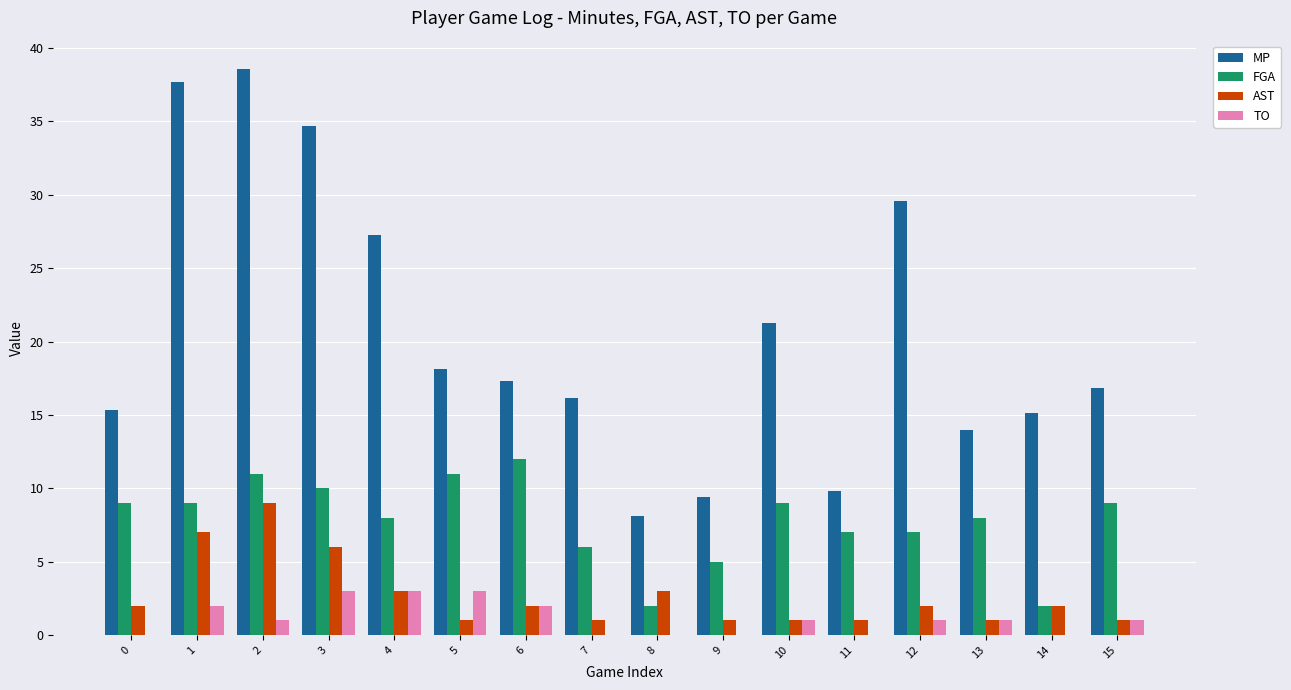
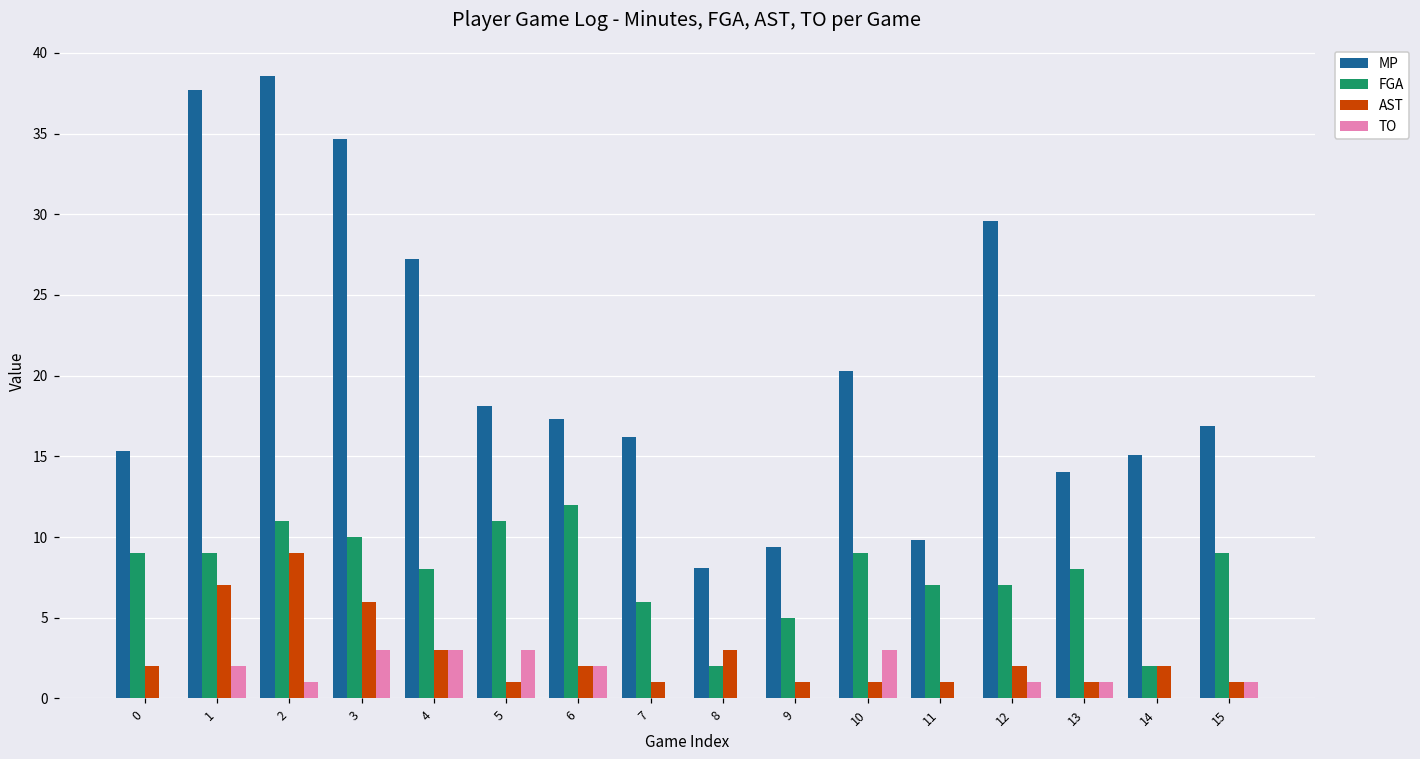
MP, 10: 21.2 -> 20.3
TO, 10: 1 -> 3
